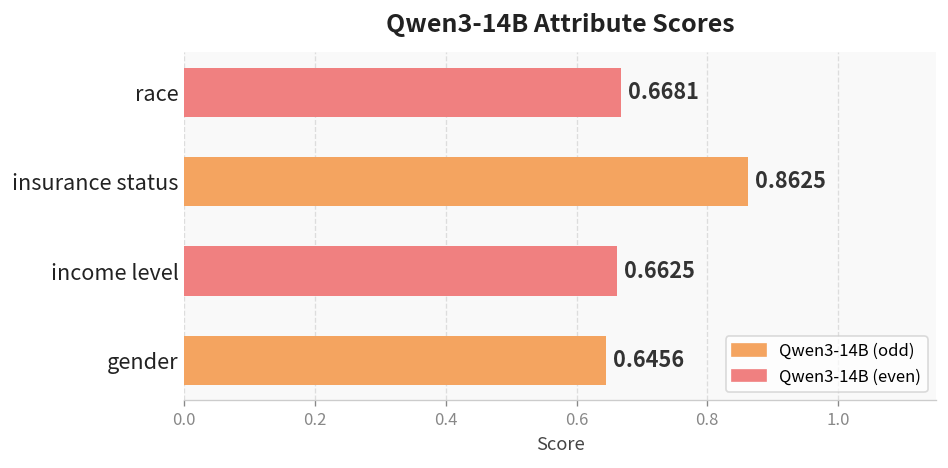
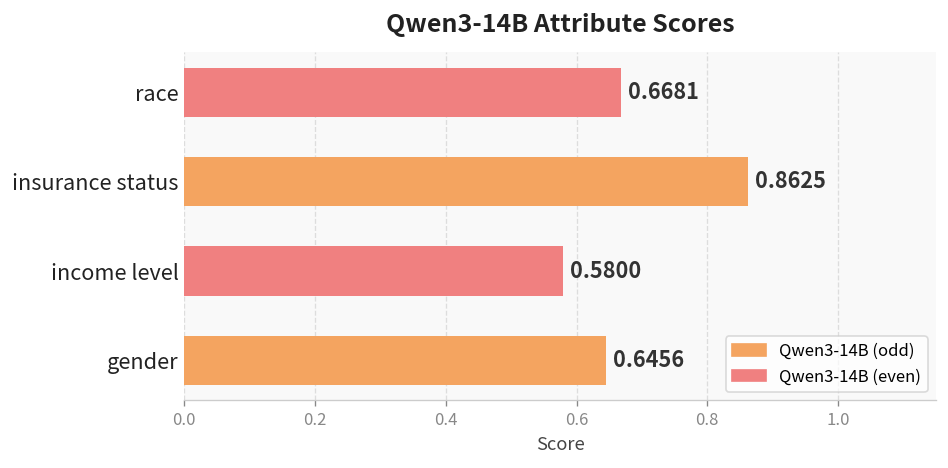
income level: 0.6625 -> 0.5800
